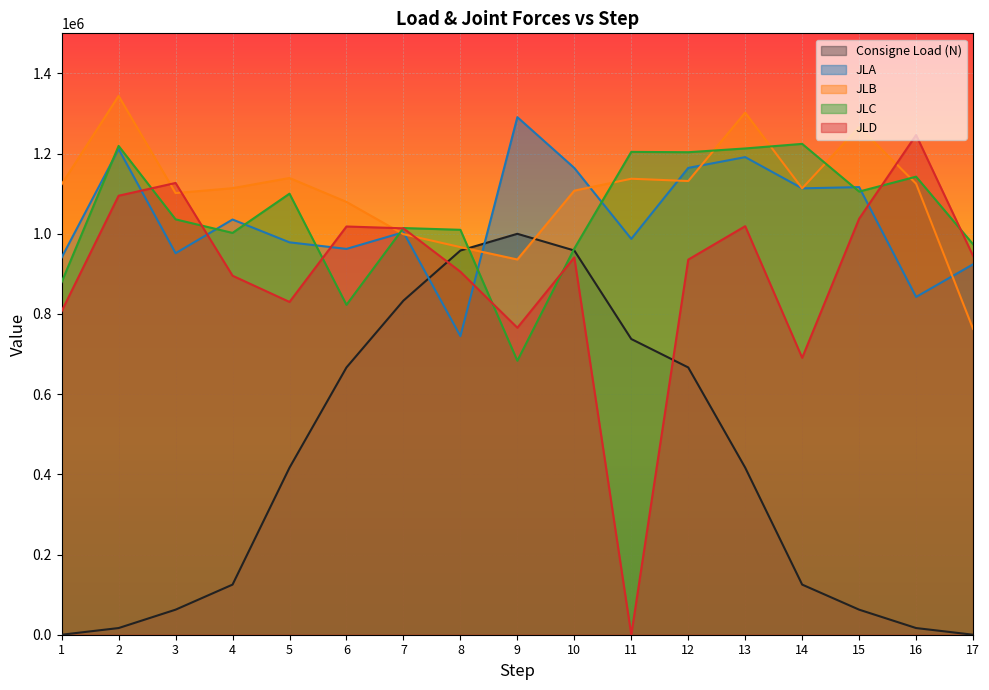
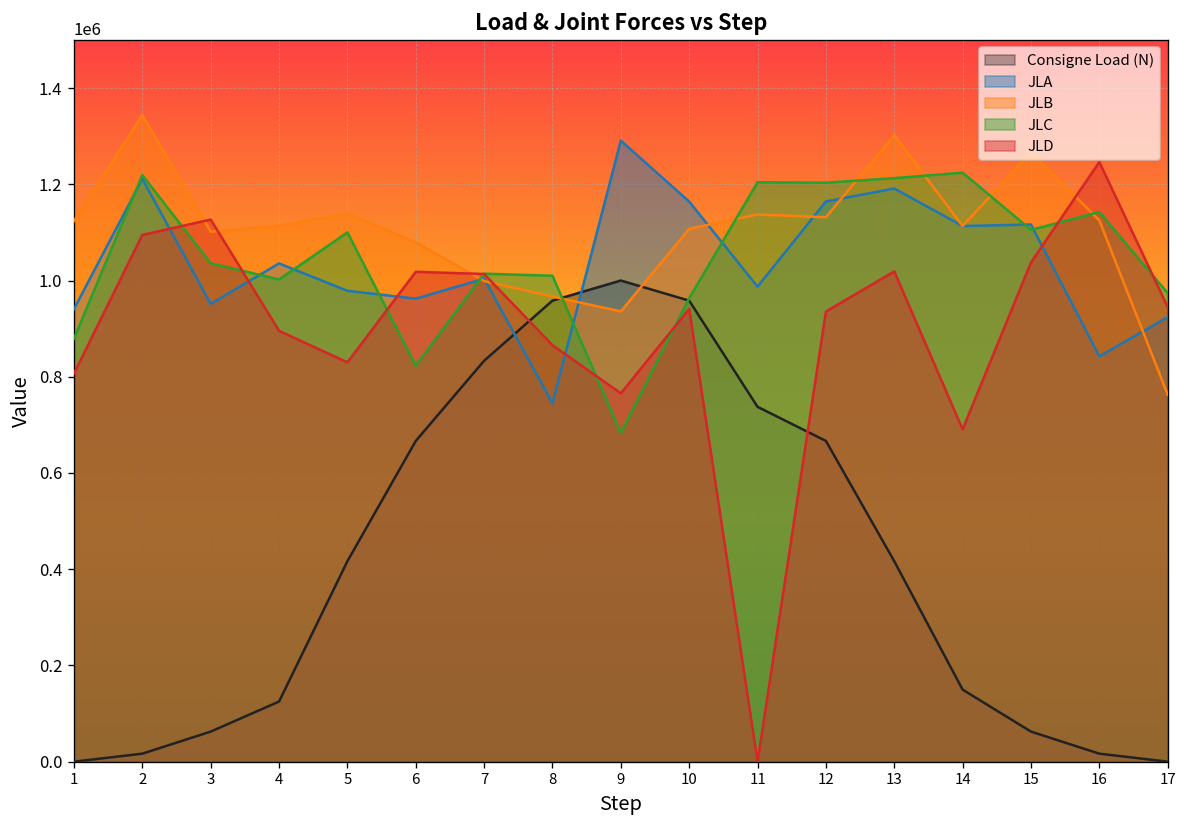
JLD, 8: 910000 -> 870000
Consigne Load (N), 14: 130000 -> 150000
